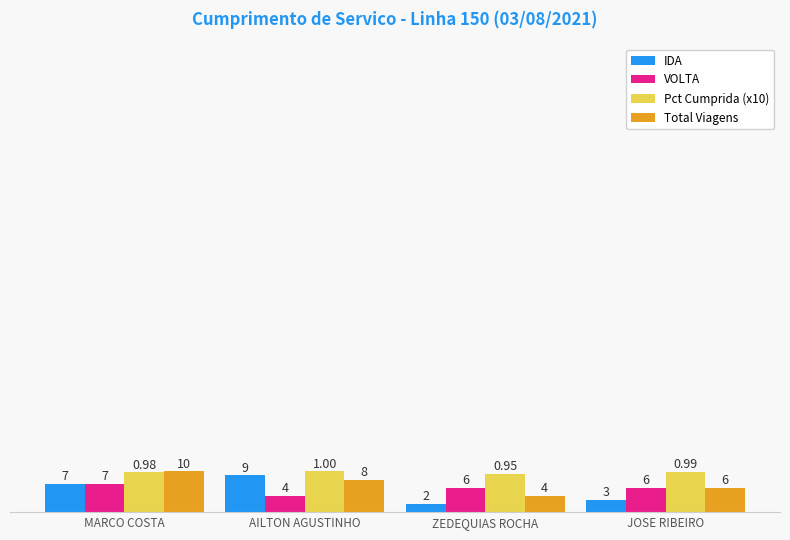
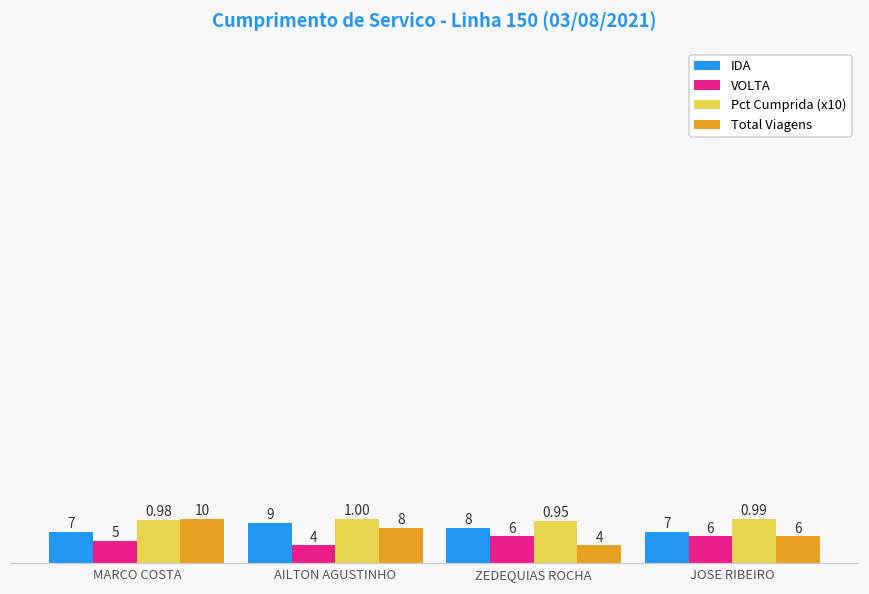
VOLTA, MARCO COSTA: 7 -> 5
IDA, ZEDEQUIAS ROCHA: 2 -> 8
IDA, JOSE RIBEIRO: 3 -> 7
